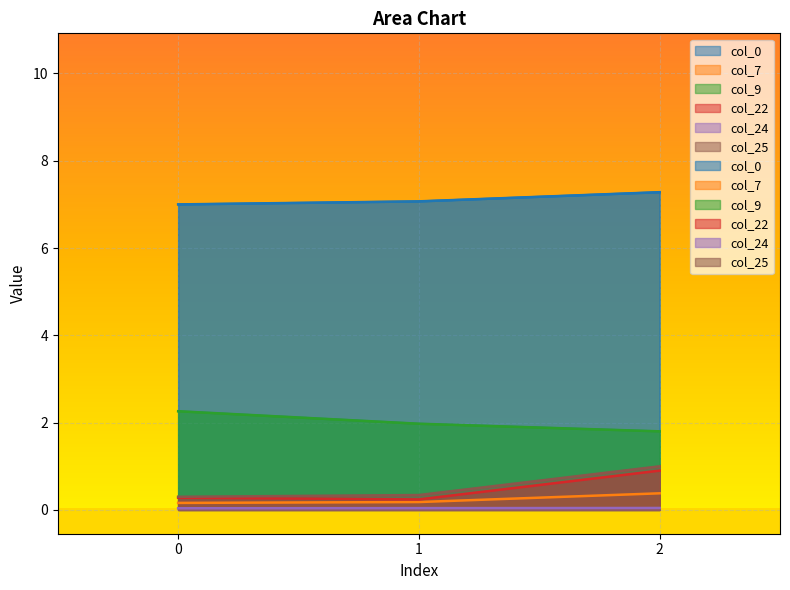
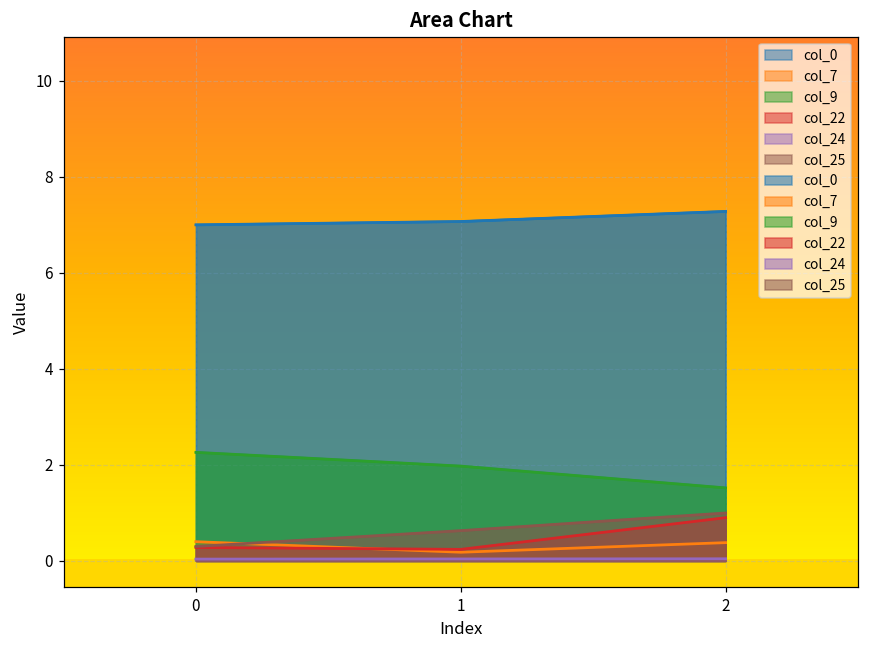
col_7, 0: 0.2 -> 0.4
col_25, 1: 0.3 -> 0.6
col_9, 2: 1.8 -> 1.5
